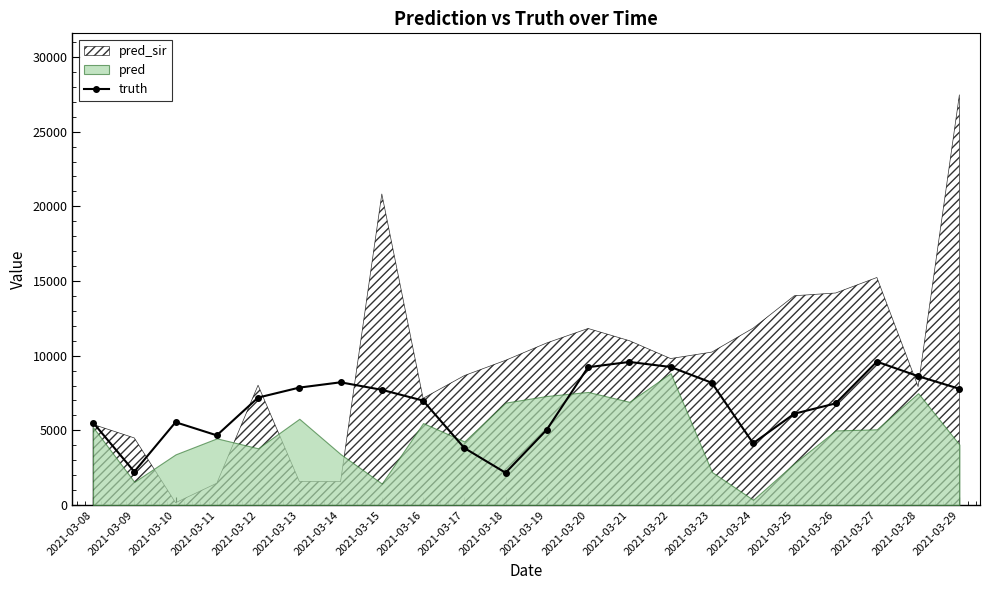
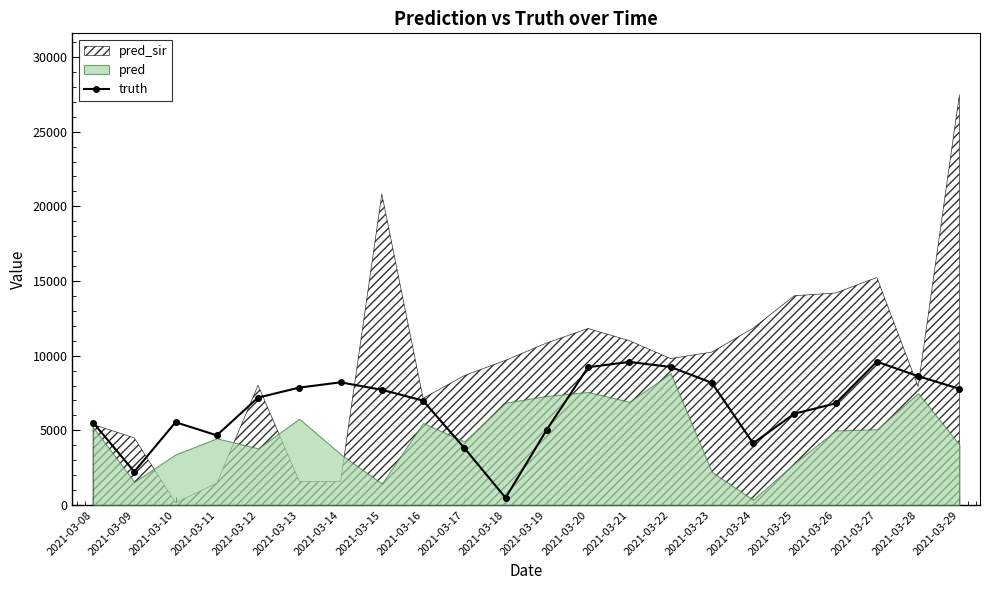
truth, 2021-03-18: 2200 -> 500
